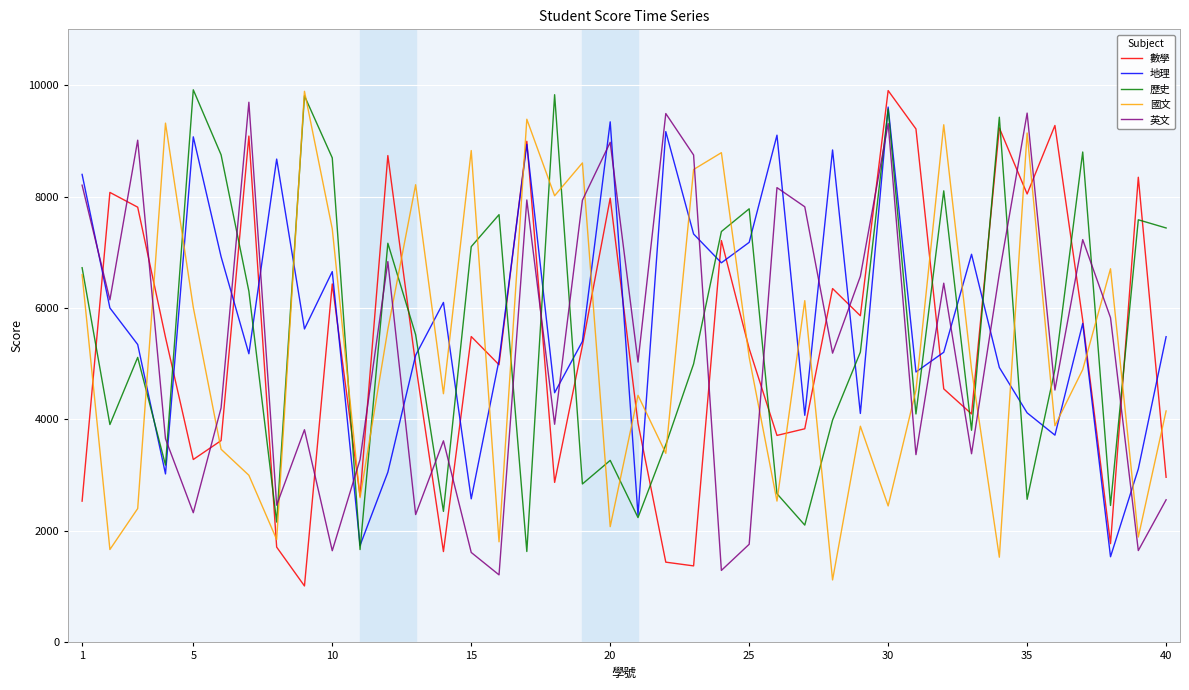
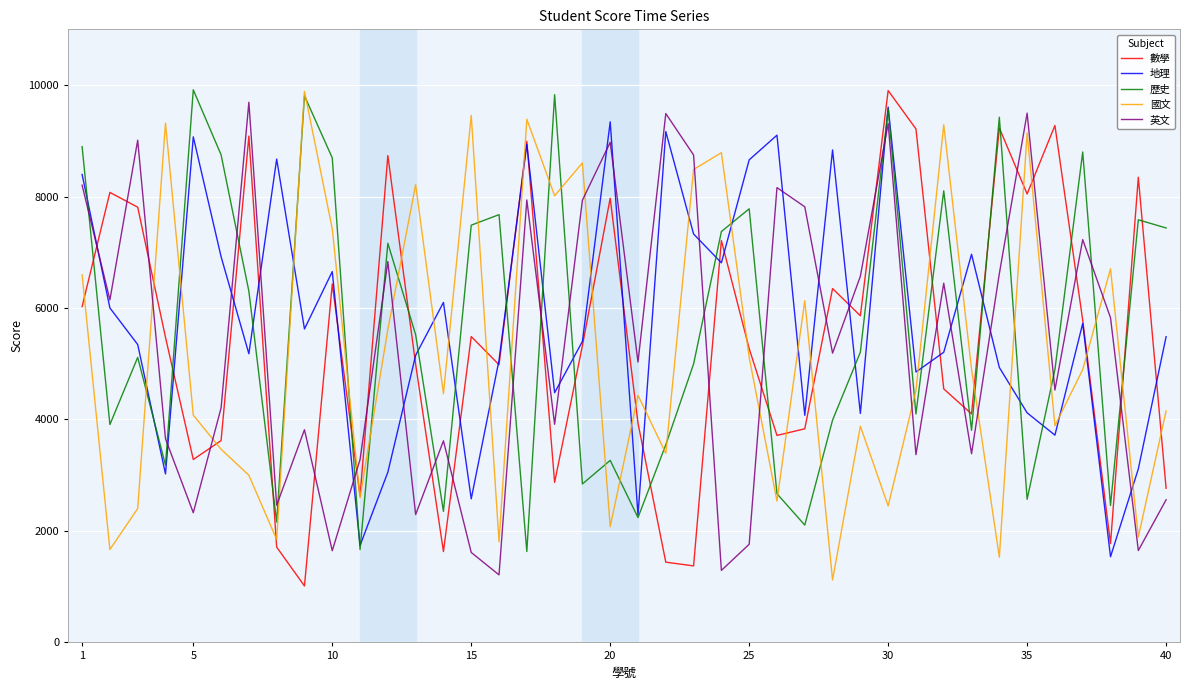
數學, 1: 2500 -> 6000
歷史, 1: 6700 -> 8900
國文, 5: 6000 -> 4100
歷史, 15: 7100 -> 7500
國文, 15: 8800 -> 9500
地理, 25: 7200 -> 8700
數學, 40: 3000 -> 2800
